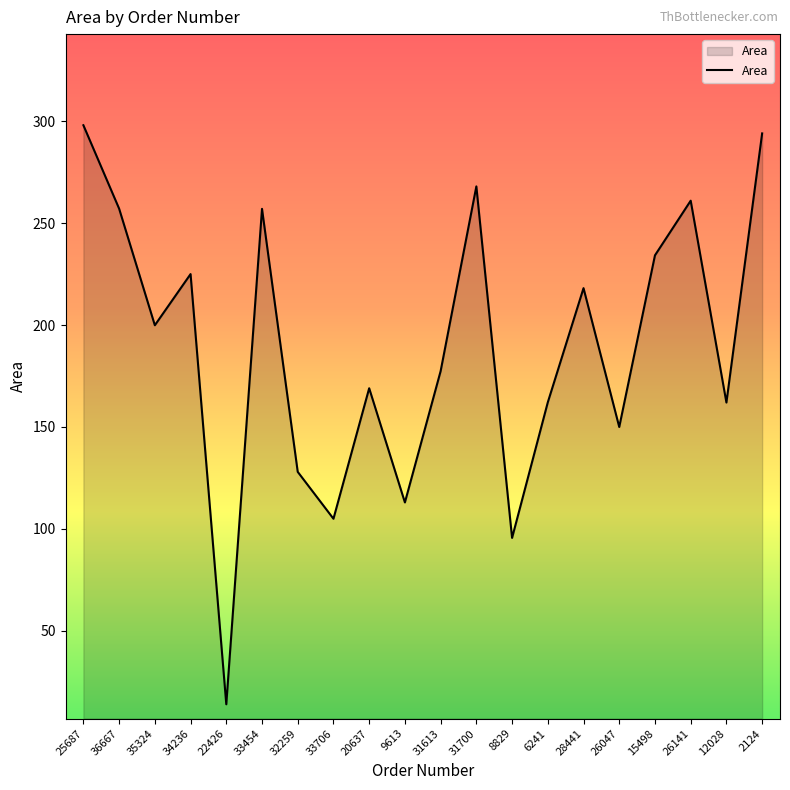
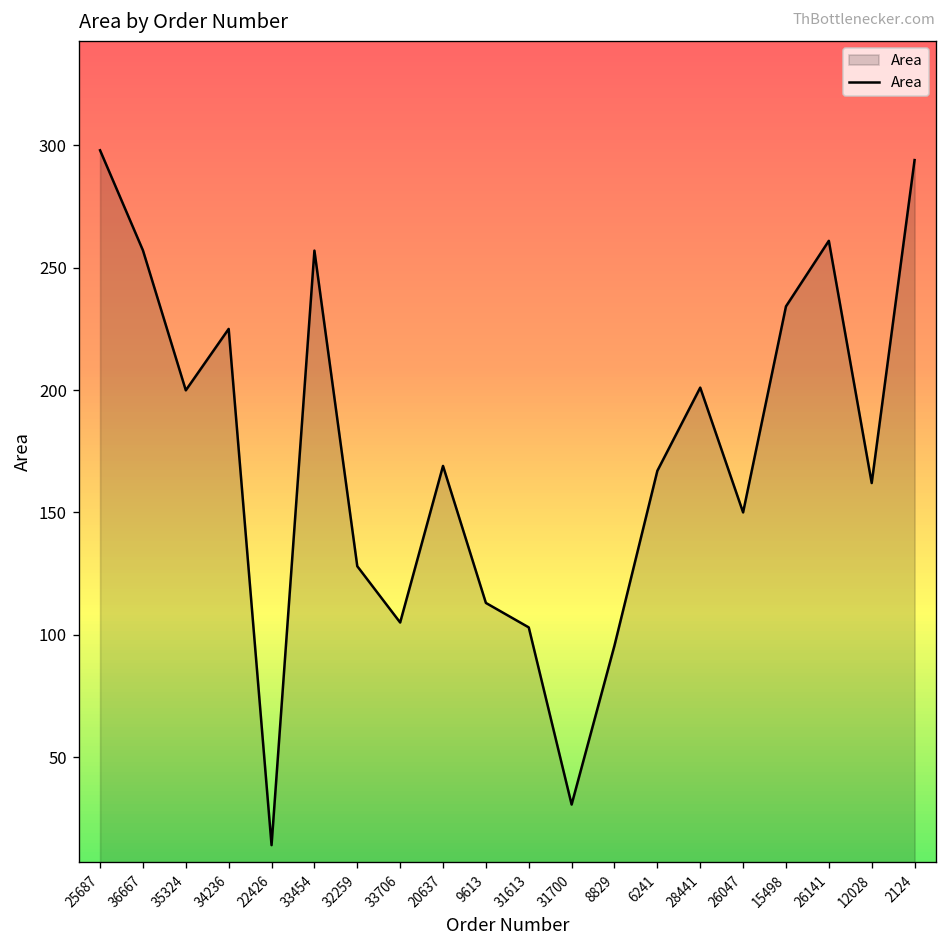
31613: 177 -> 103
31700: 268 -> 31
6241: 162 -> 167
28441: 218 -> 201
